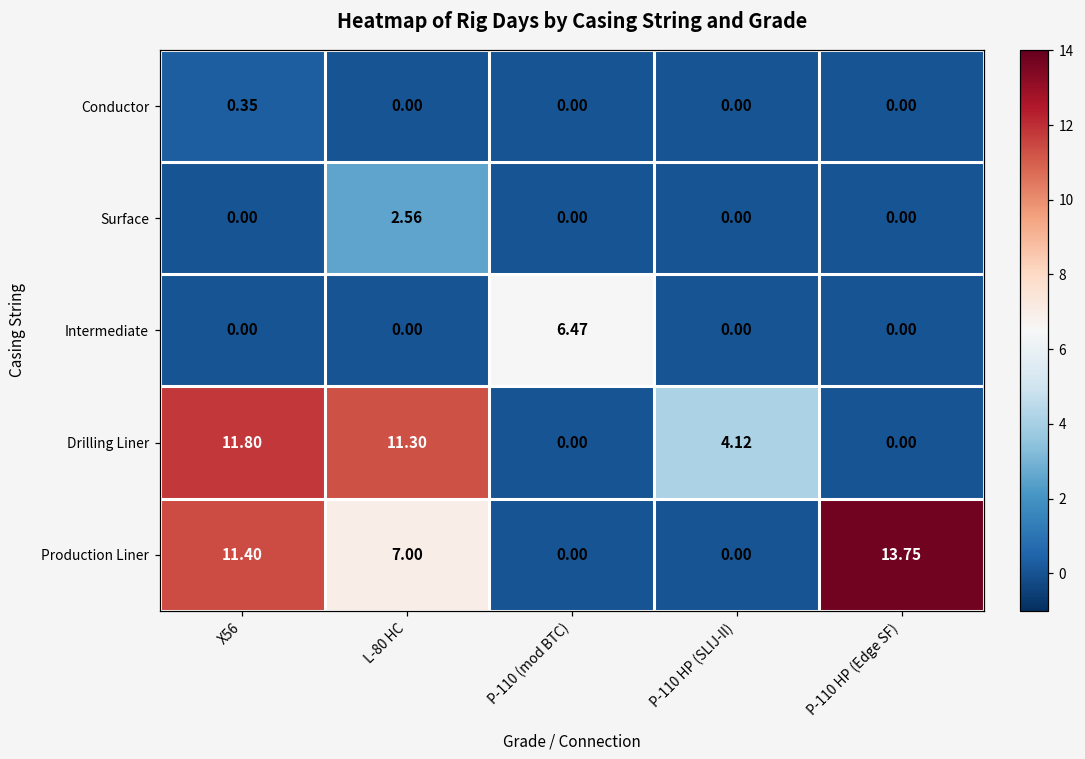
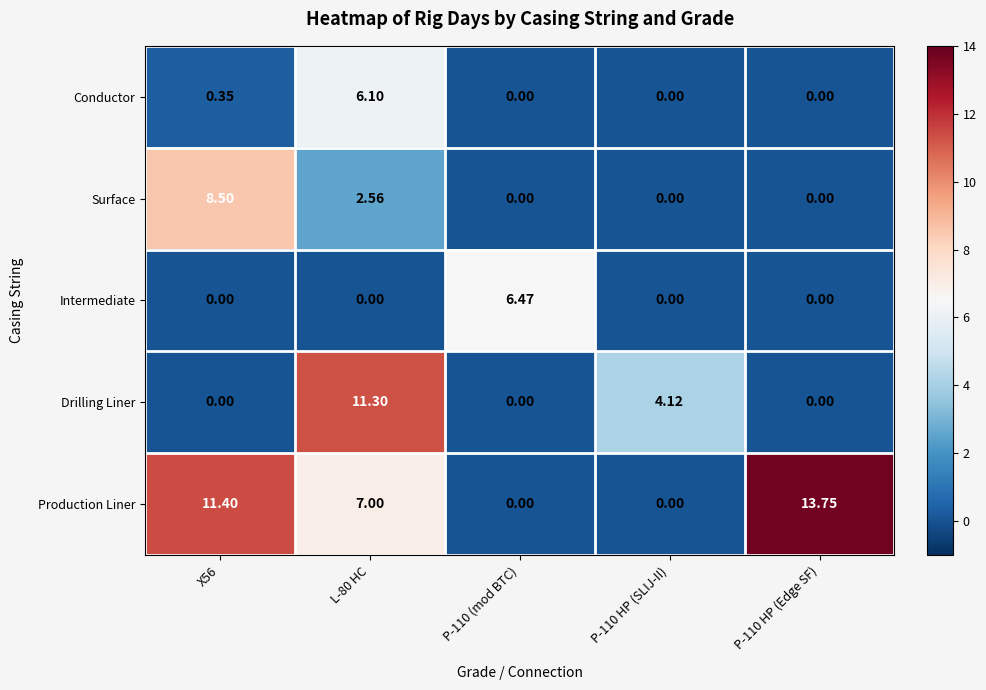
Conductor, L-80 HC: 0.00 -> 6.10
Surface, X56: 0.00 -> 8.50
Drilling Liner, X56: 11.80 -> 0.00
